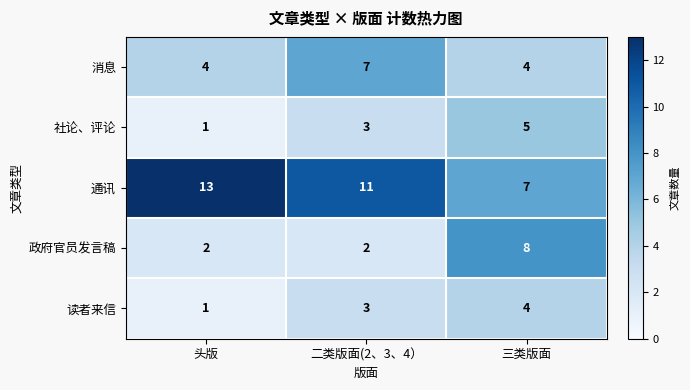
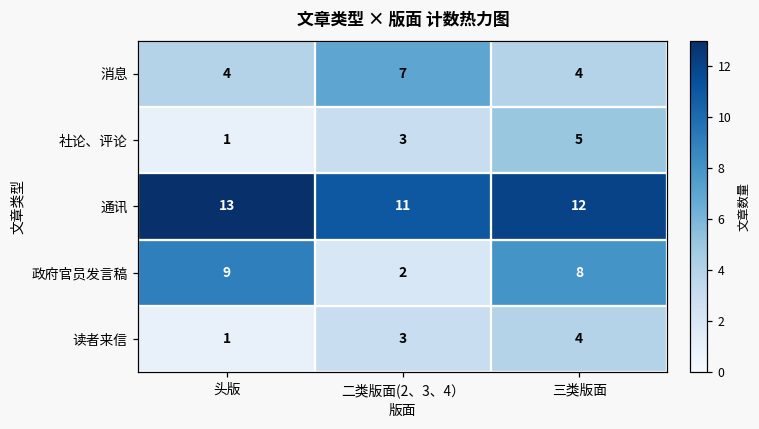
通讯, 三类版面: 7 -> 12
政府官员发言稿, 头版: 2 -> 9
